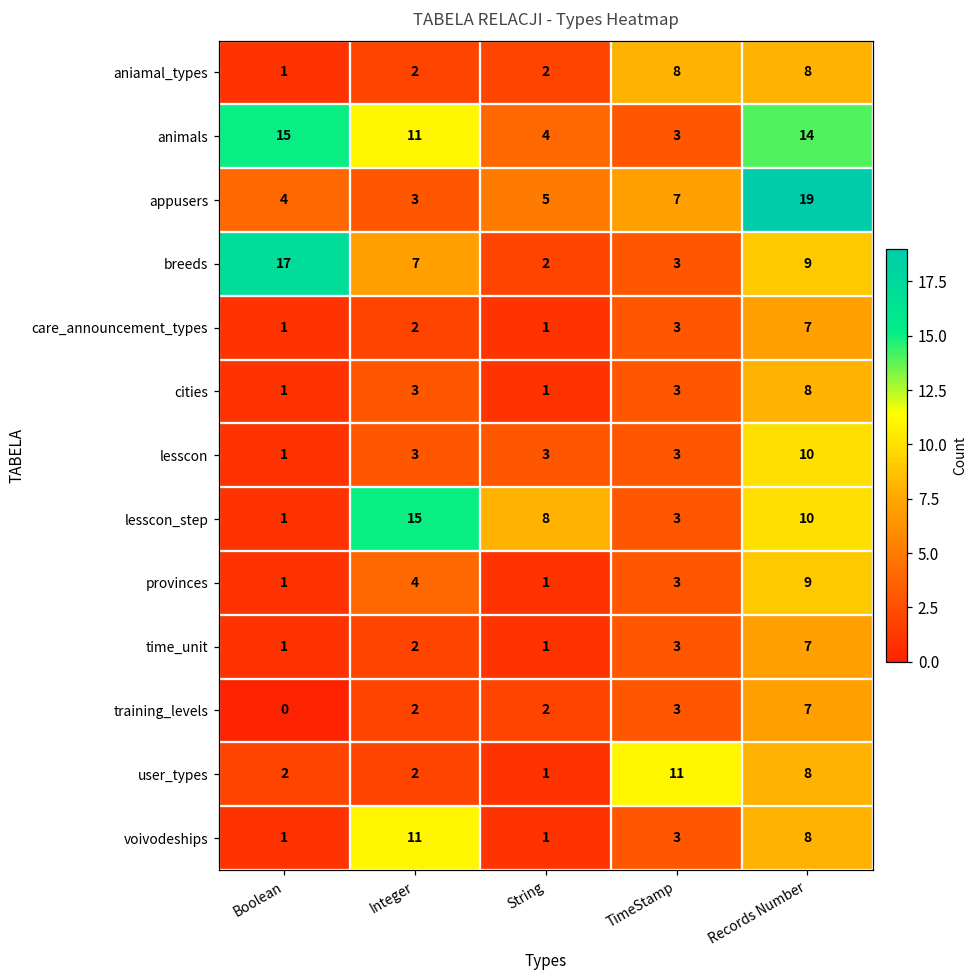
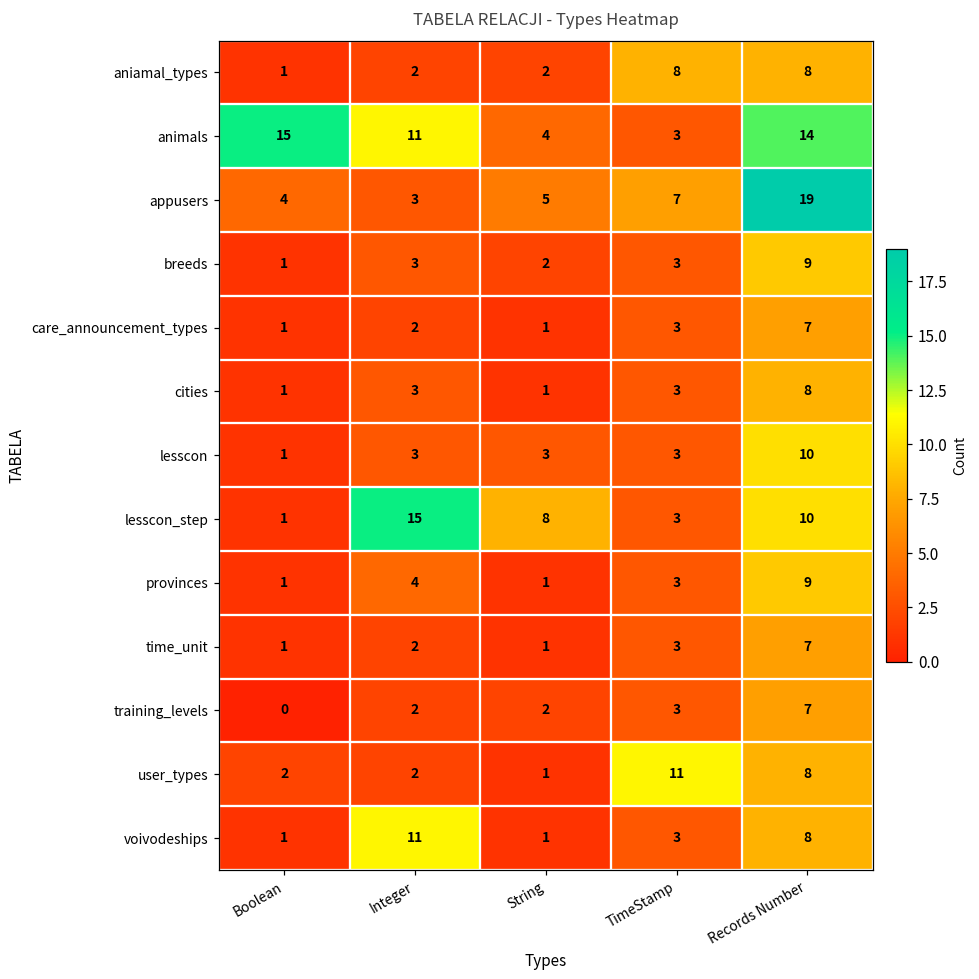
breeds, Boolean: 17 -> 1
breeds, Integer: 7 -> 3
